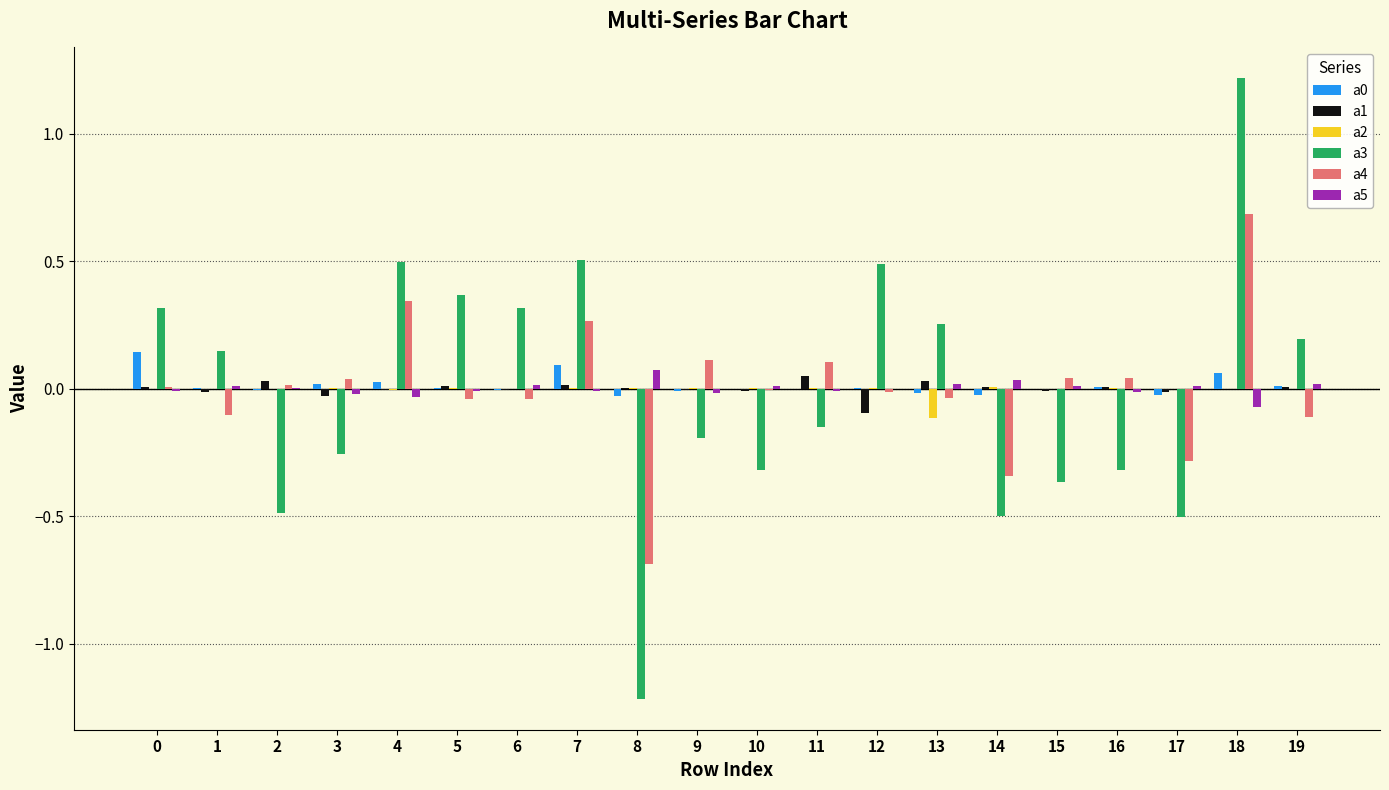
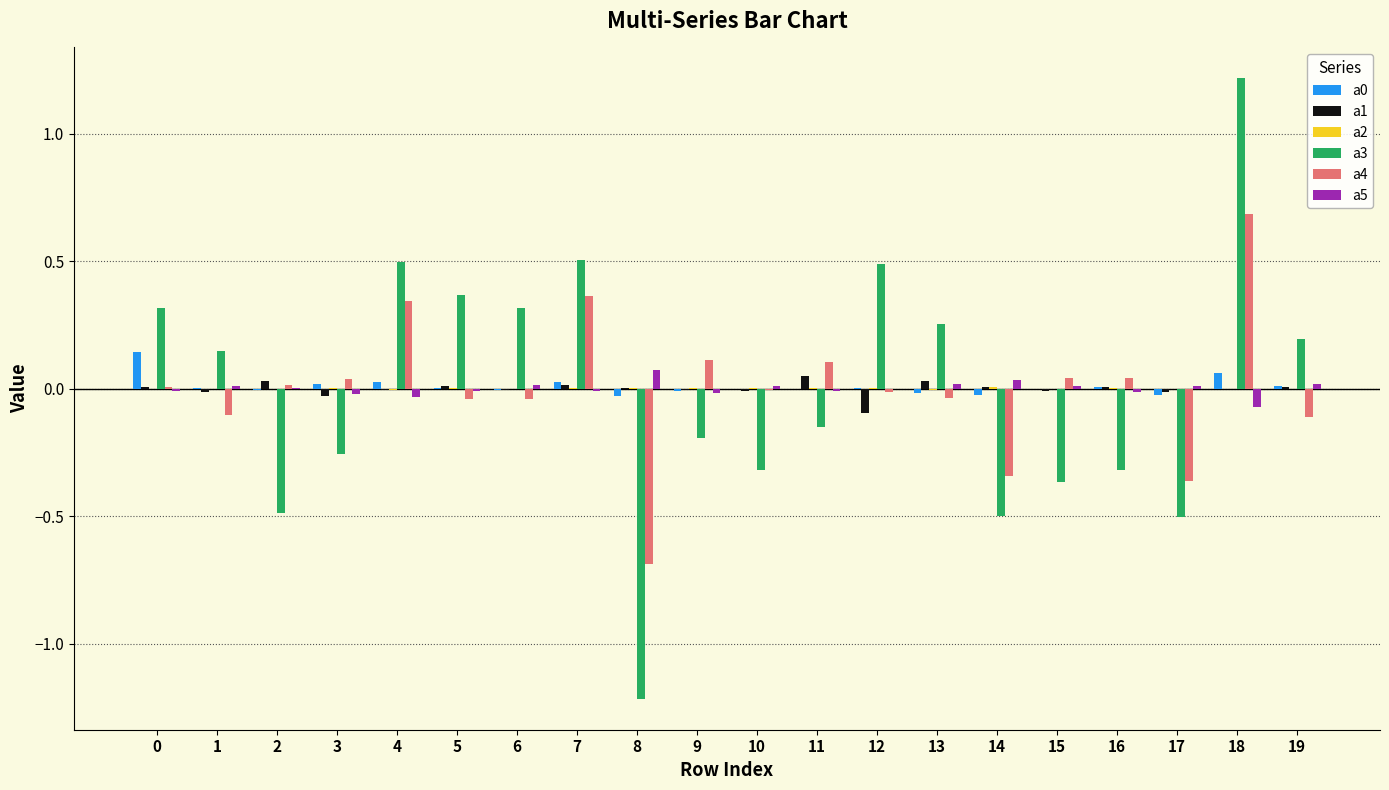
a0, 7: 0.09 -> 0.03
a4, 7: 0.26 -> 0.36
a2, 13: -0.11 -> 0.00
a4, 17: -0.28 -> -0.36
